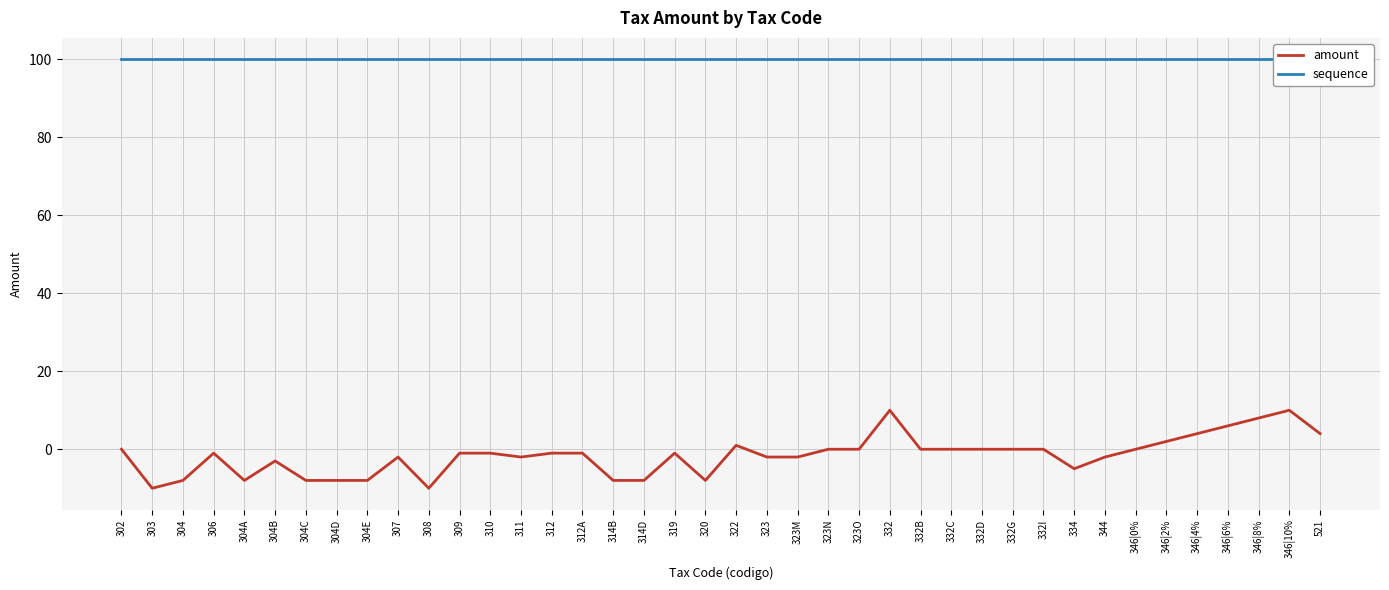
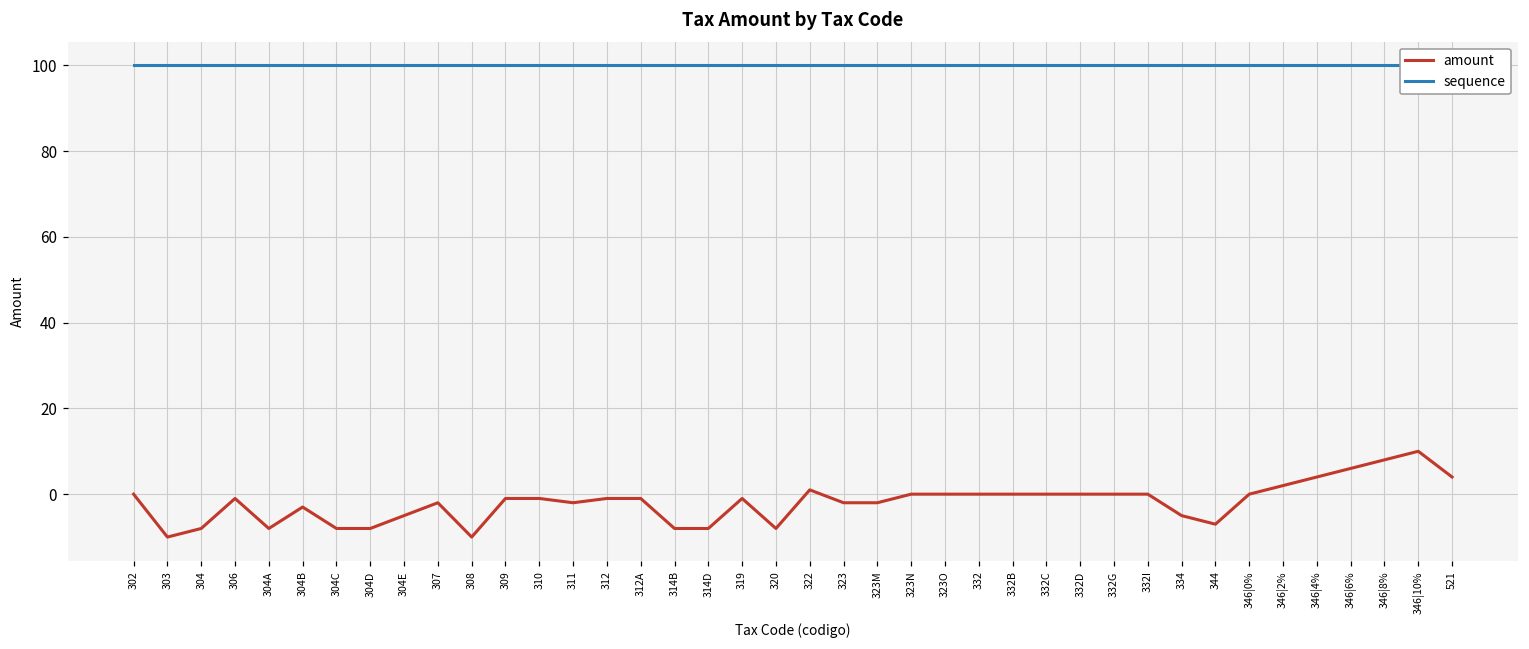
amount, 304E: -8 -> -5
amount, 332: 10 -> 0
amount, 344: -2 -> -7
